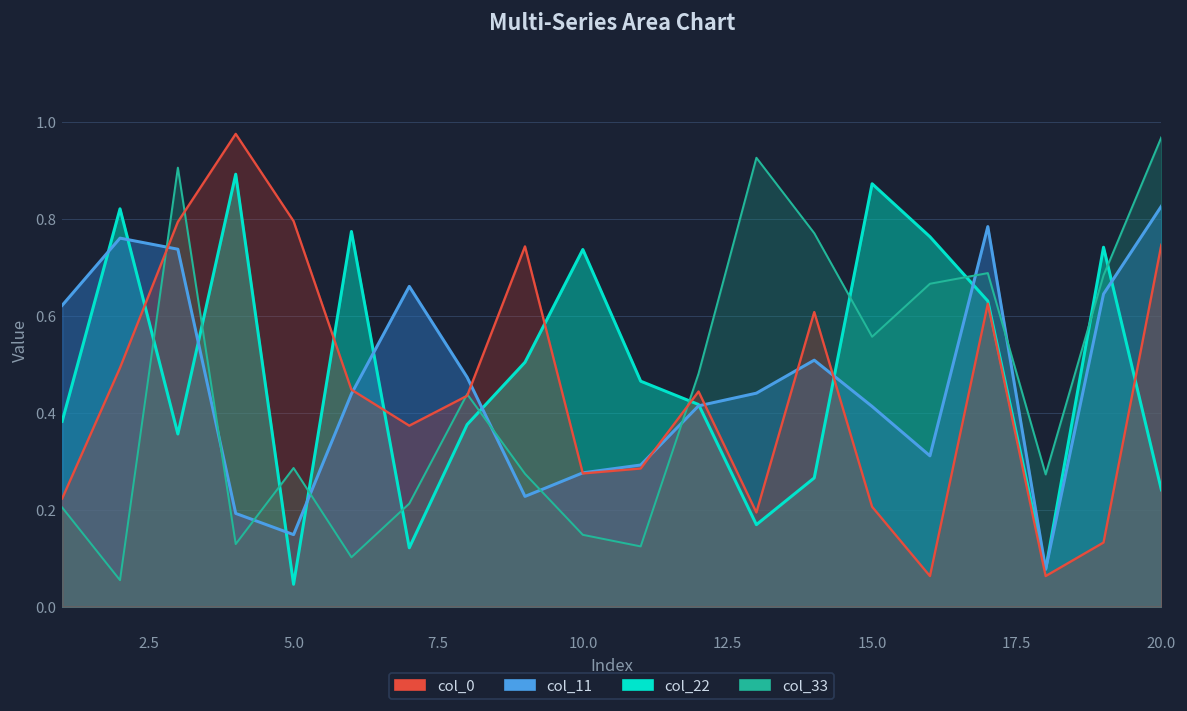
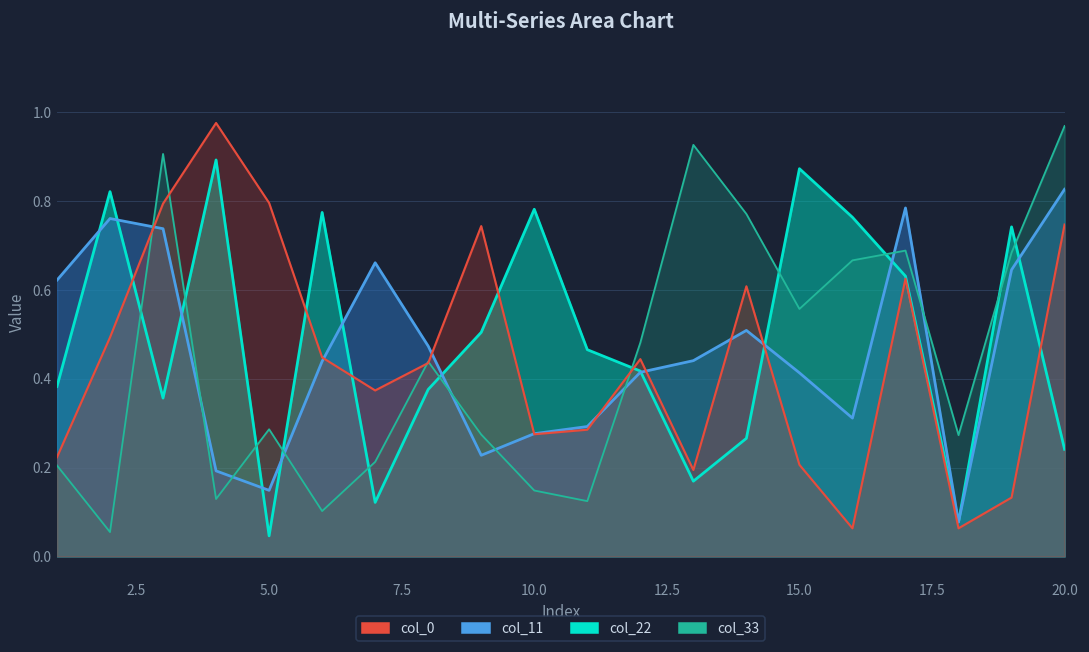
col_22, 10.0: 0.74 -> 0.78
